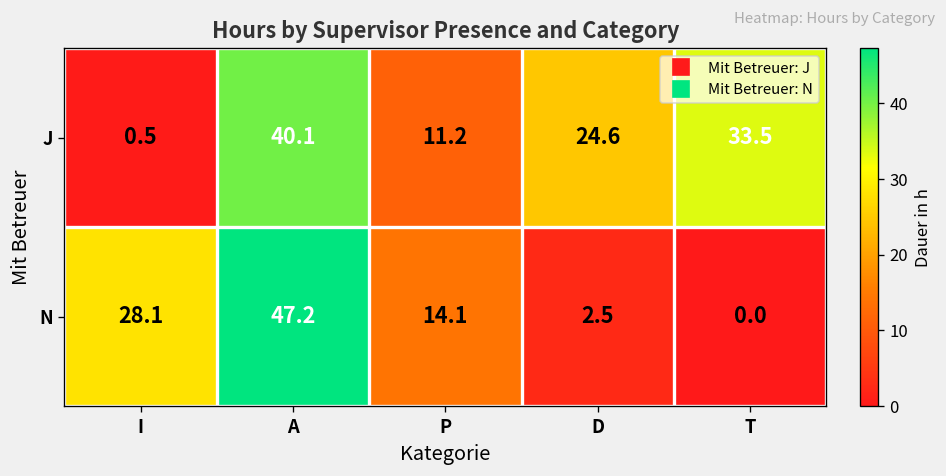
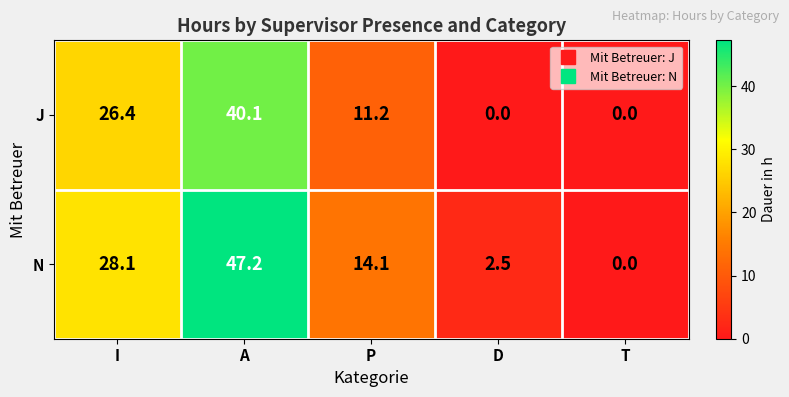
J, I: 0.5 -> 26.4
J, D: 24.6 -> 0.0
J, T: 33.5 -> 0.0
